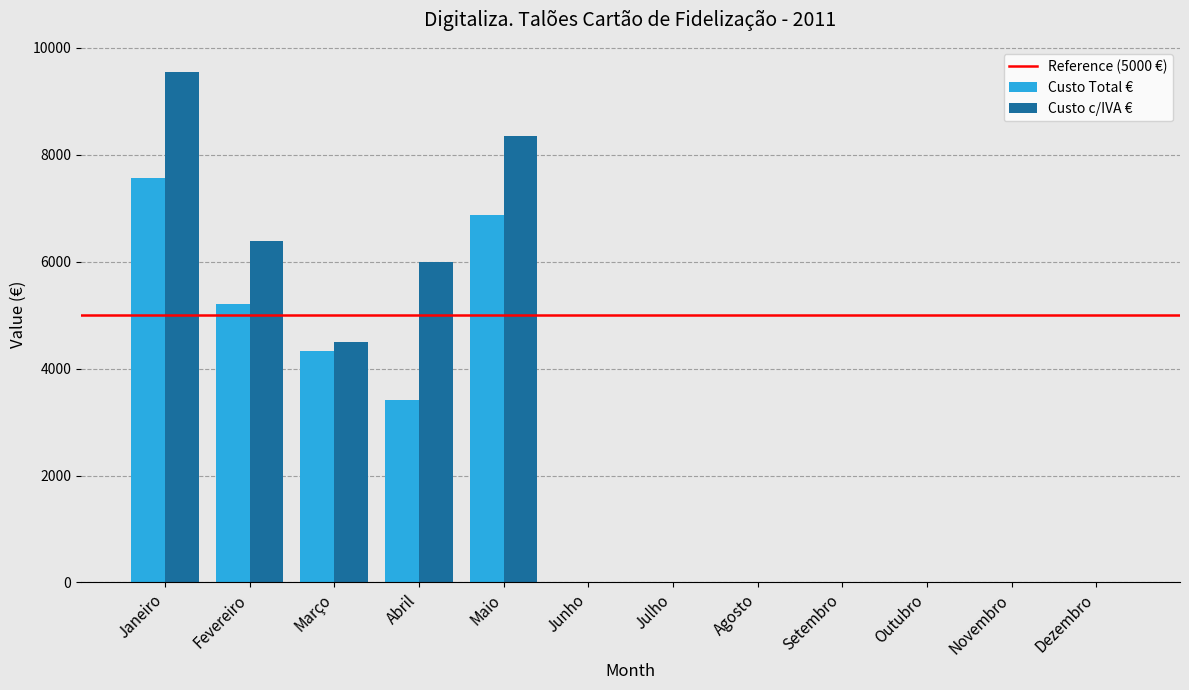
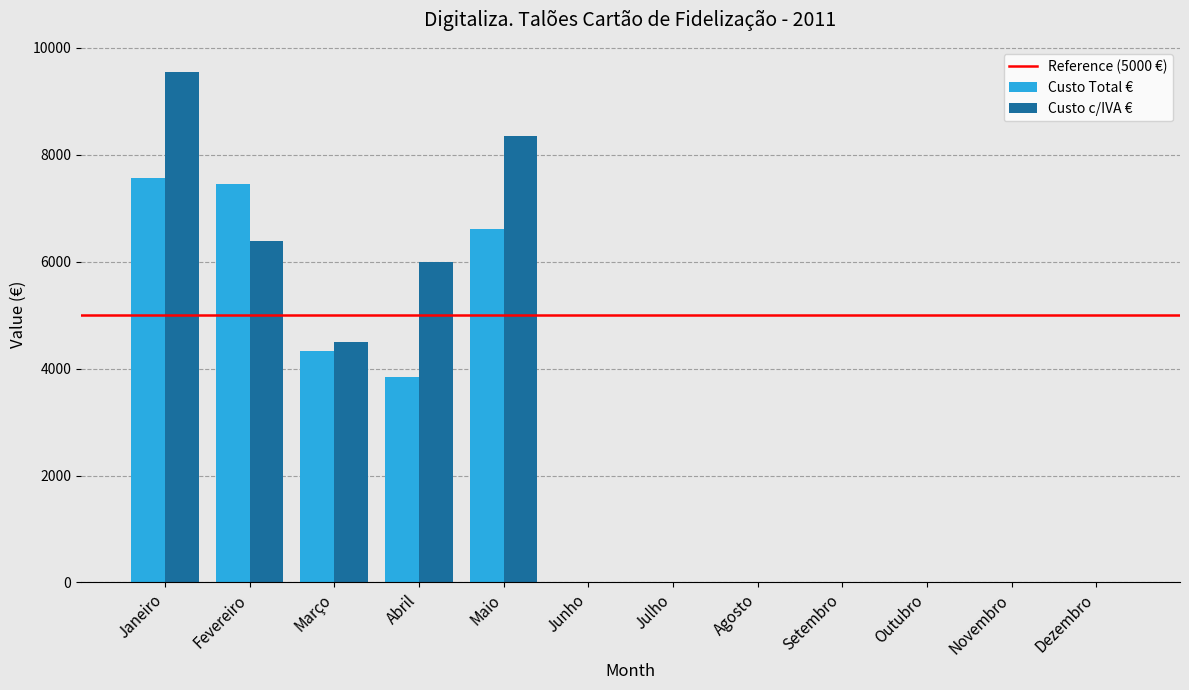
Custo Total €, Fevereiro: 5200 -> 7500
Custo Total €, Abril: 3400 -> 3800
Custo Total €, Maio: 6900 -> 6600
